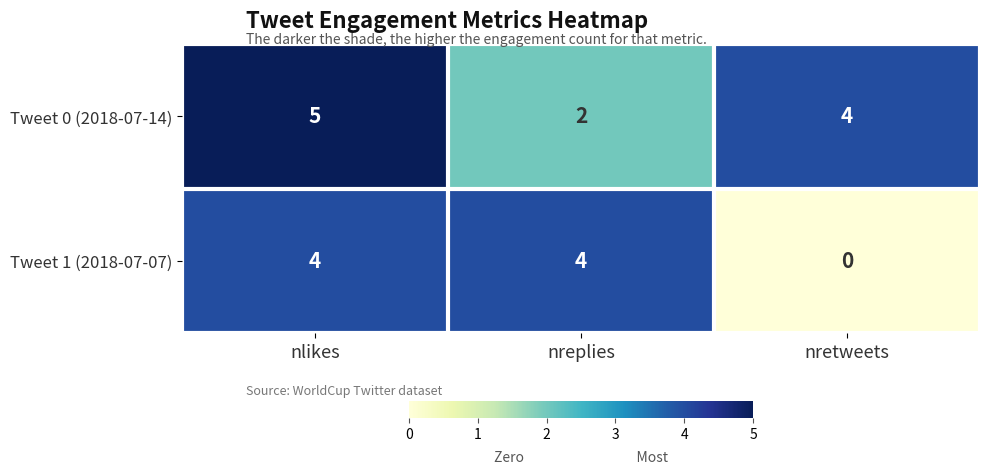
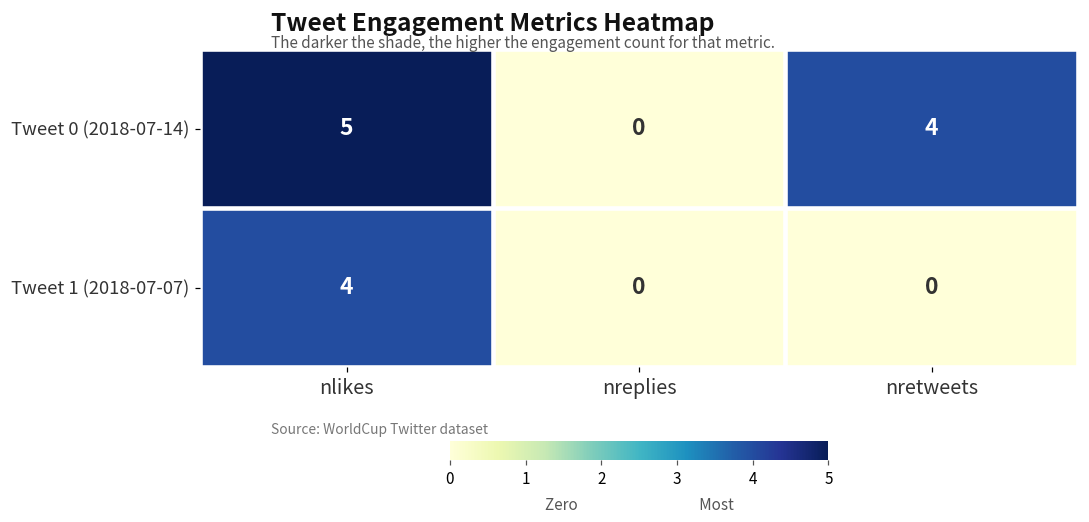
Tweet 0 (2018-07-14), nreplies: 2 -> 0
Tweet 1 (2018-07-07), nreplies: 4 -> 0
